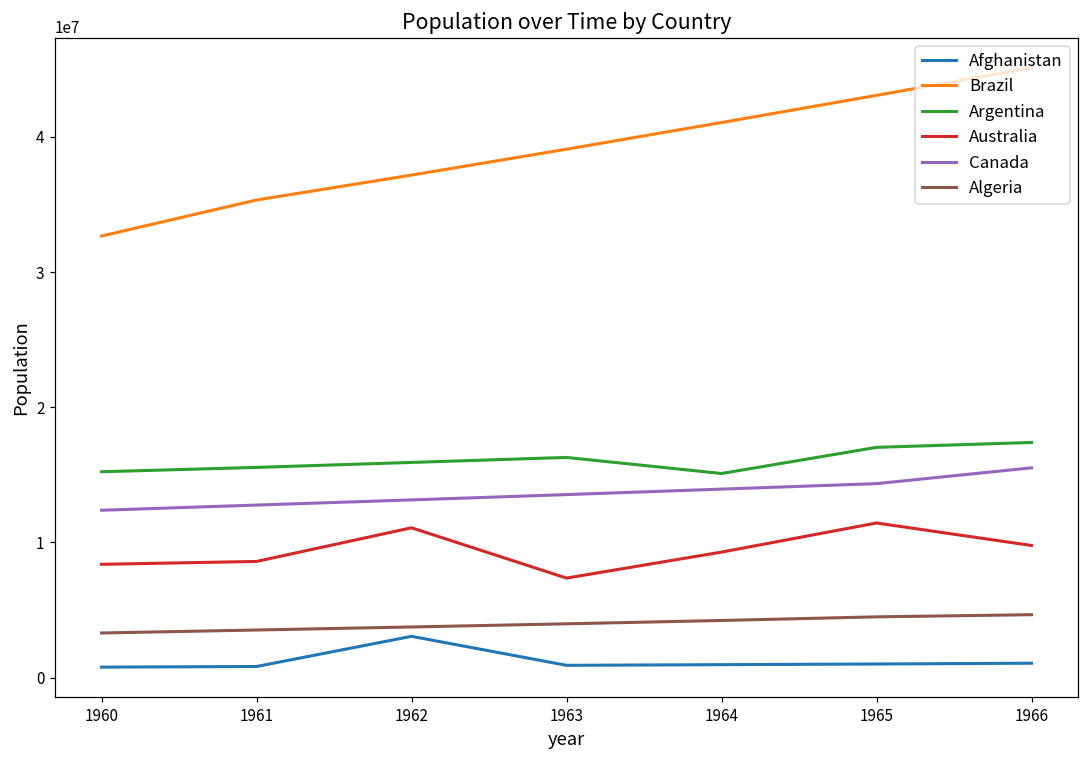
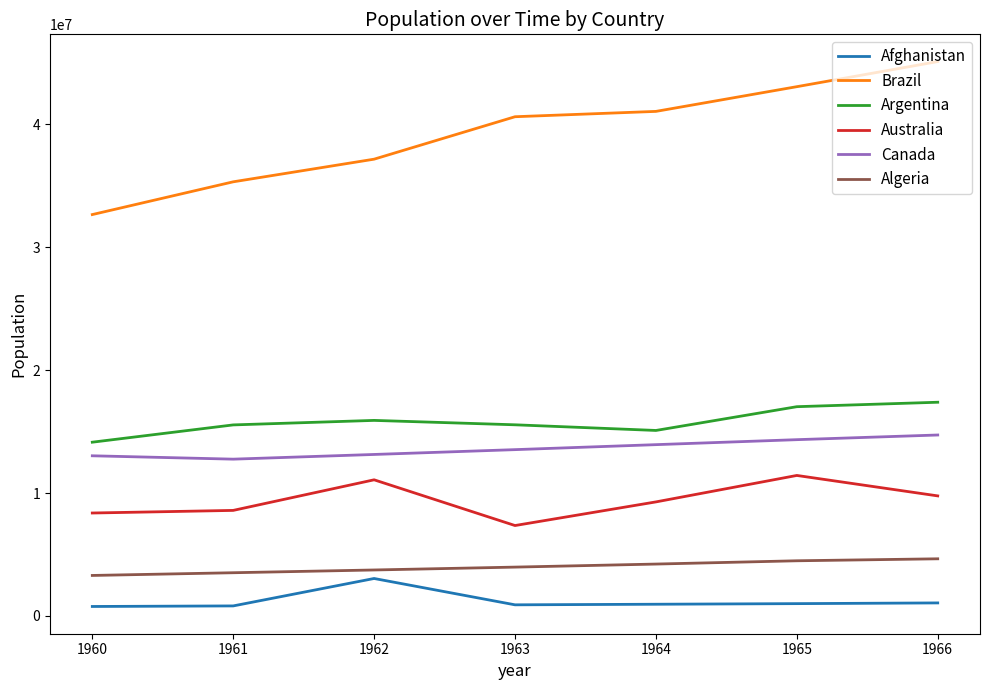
Argentina, 1960: 15200000 -> 14100000
Canada, 1960: 12400000 -> 13000000
Brazil, 1963: 39100000 -> 40600000
Argentina, 1963: 16300000 -> 15600000
Canada, 1966: 15500000 -> 14700000
